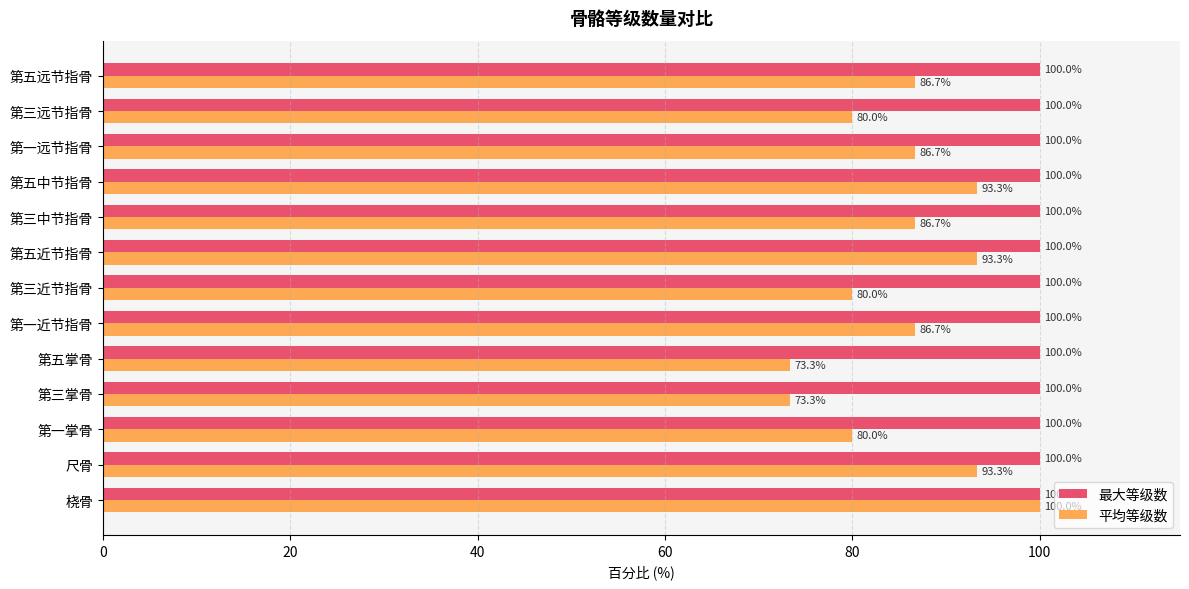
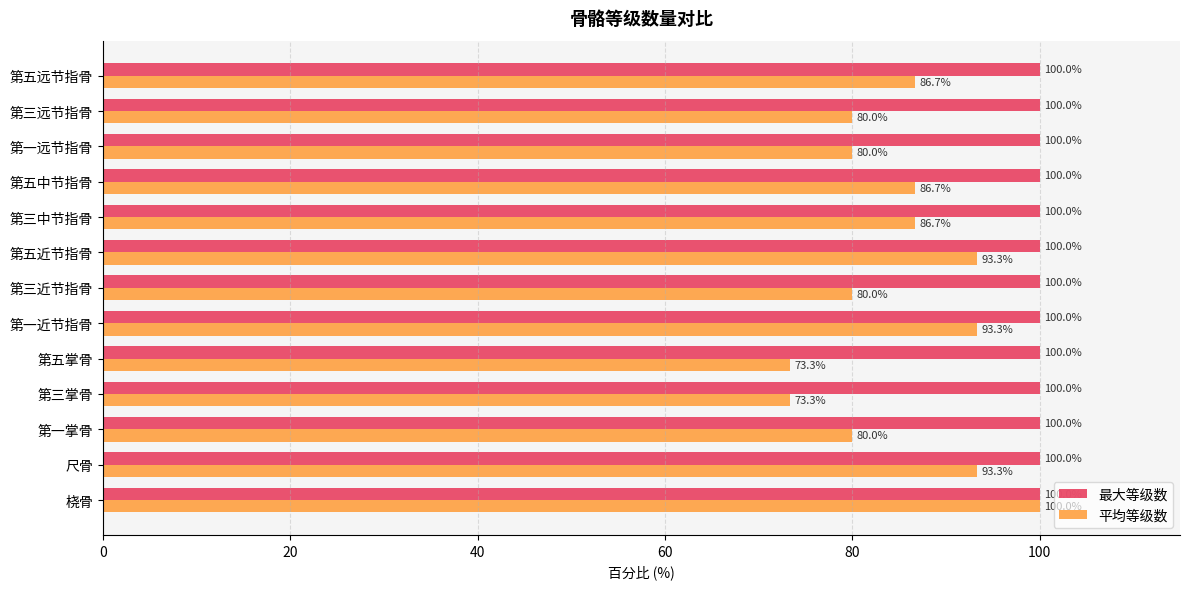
平均等级数, 第一远节指骨: 86.7% -> 80.0%
平均等级数, 第五中节指骨: 93.3% -> 86.7%
平均等级数, 第一近节指骨: 86.7% -> 93.3%
